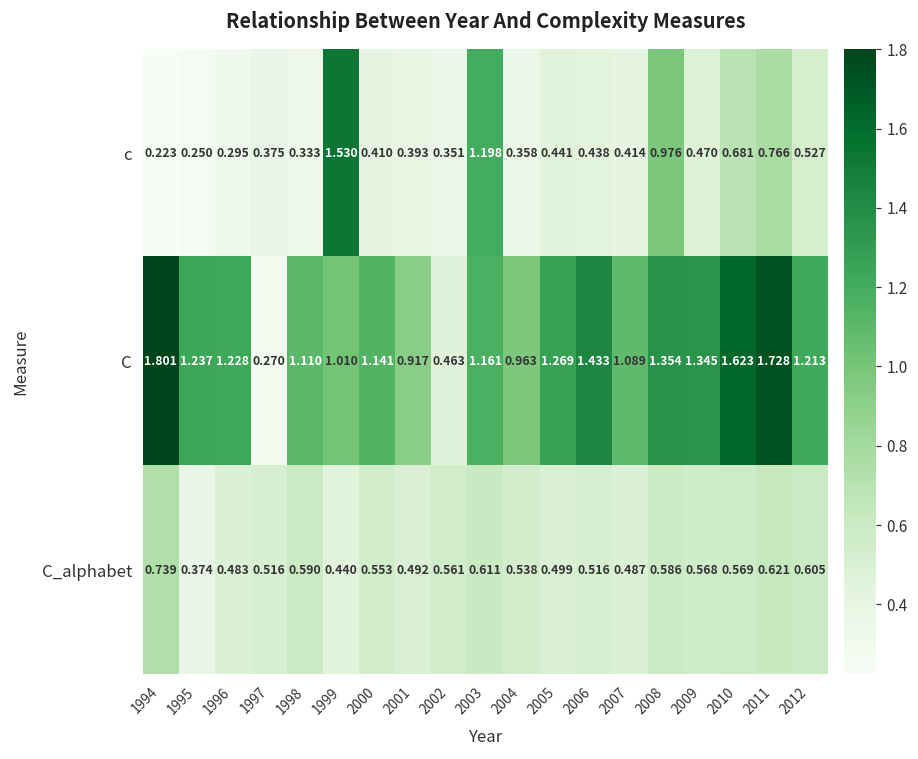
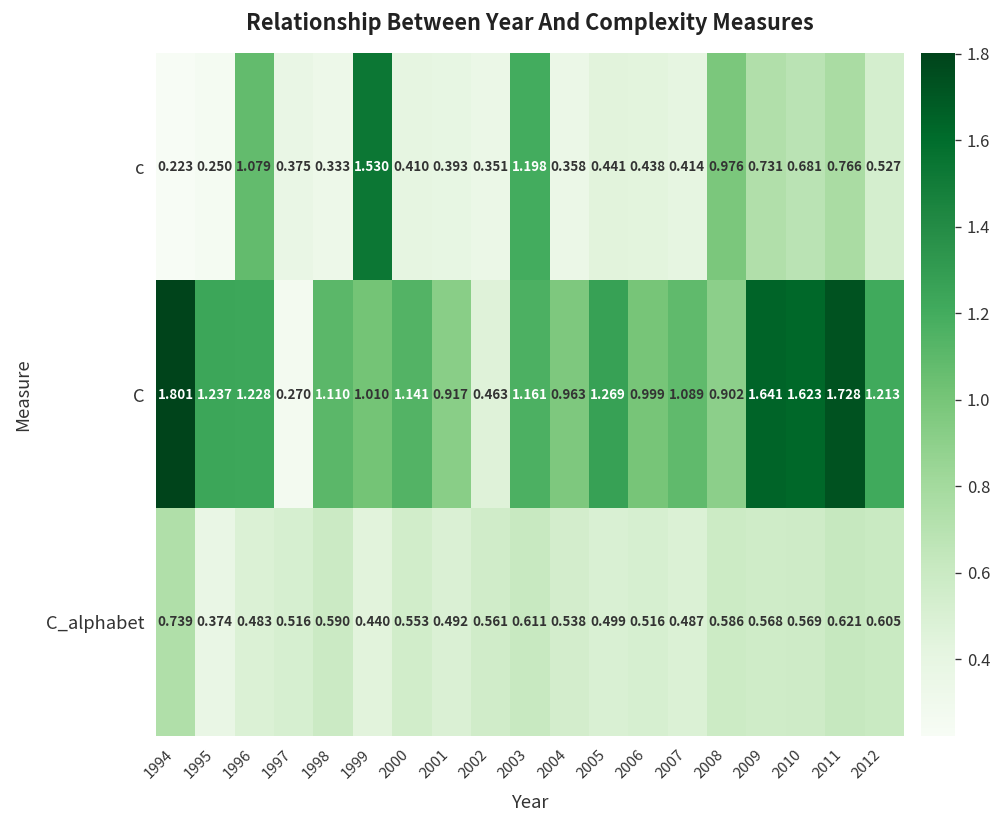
c, 1996: 0.295 -> 1.079
c, 2009: 0.470 -> 0.731
C, 2006: 1.433 -> 0.999
C, 2008: 1.354 -> 0.902
C, 2009: 1.345 -> 1.641
